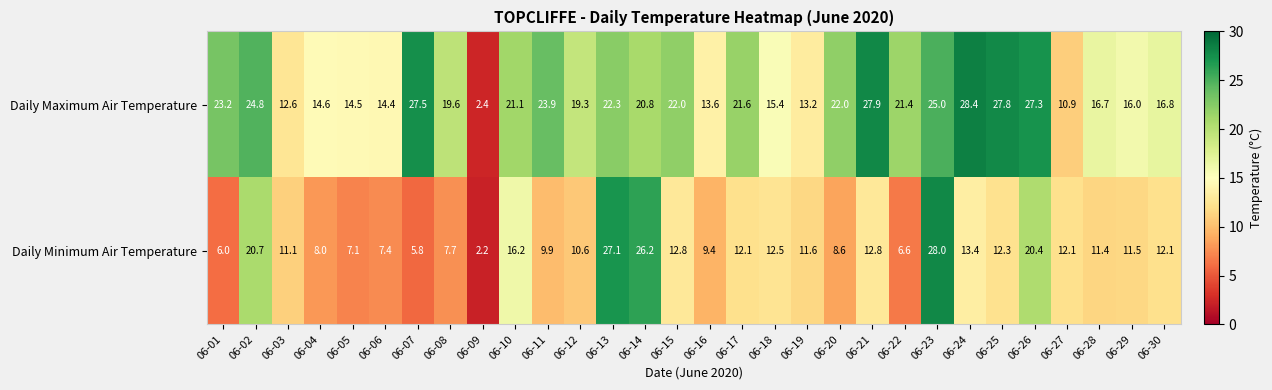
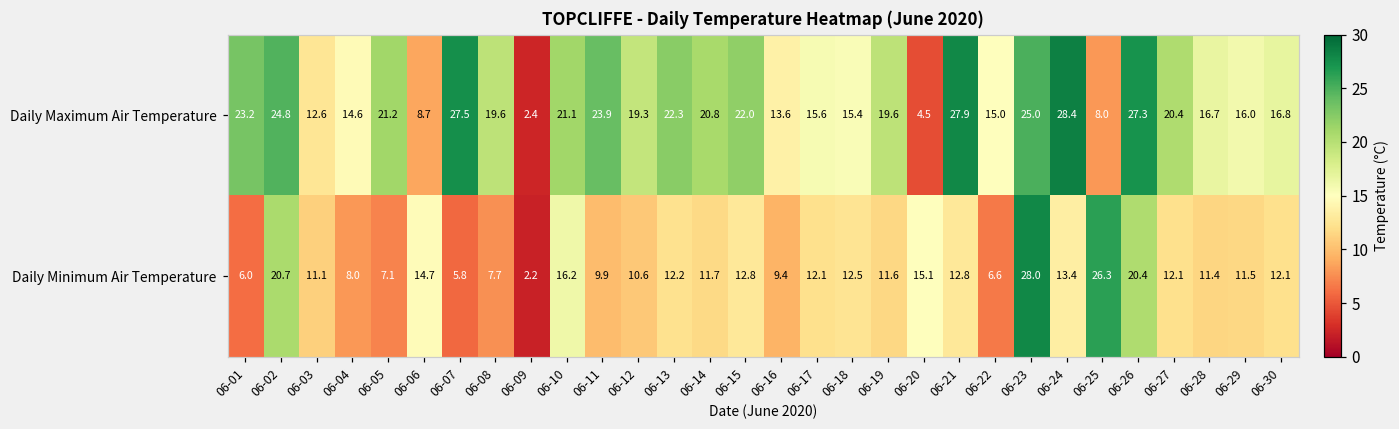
Daily Maximum Air Temperature, 06-05: 14.5 -> 21.2
Daily Maximum Air Temperature, 06-06: 14.4 -> 8.7
Daily Maximum Air Temperature, 06-17: 21.6 -> 15.6
Daily Maximum Air Temperature, 06-19: 13.2 -> 19.6
Daily Maximum Air Temperature, 06-20: 22.0 -> 4.5
Daily Maximum Air Temperature, 06-22: 21.4 -> 15.0
Daily Maximum Air Temperature, 06-25: 27.8 -> 8.0
Daily Maximum Air Temperature, 06-27: 10.9 -> 20.4
Daily Minimum Air Temperature, 06-06: 7.4 -> 14.7
Daily Minimum Air Temperature, 06-13: 27.1 -> 12.2
Daily Minimum Air Temperature, 06-14: 26.2 -> 11.7
Daily Minimum Air Temperature, 06-20: 8.6 -> 15.1
Daily Minimum Air Temperature, 06-25: 12.3 -> 26.3
